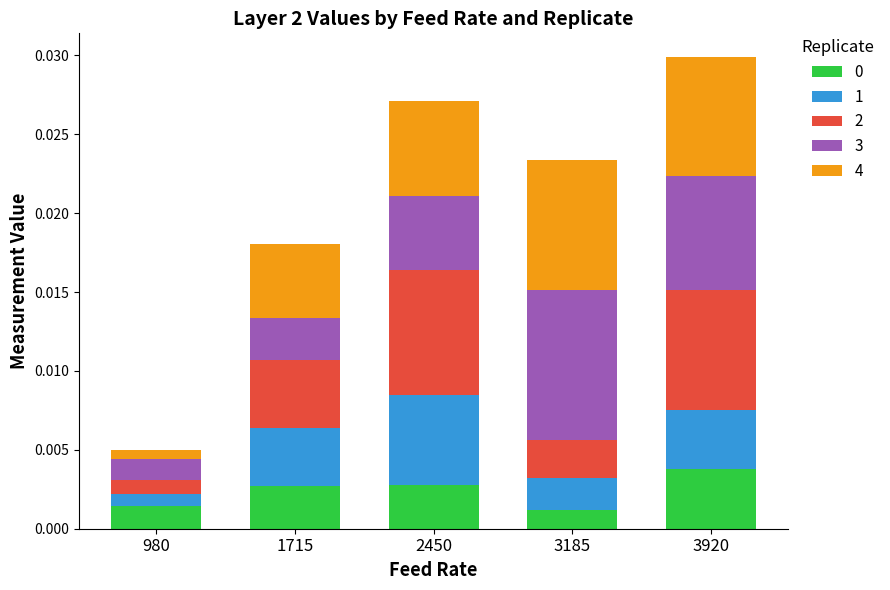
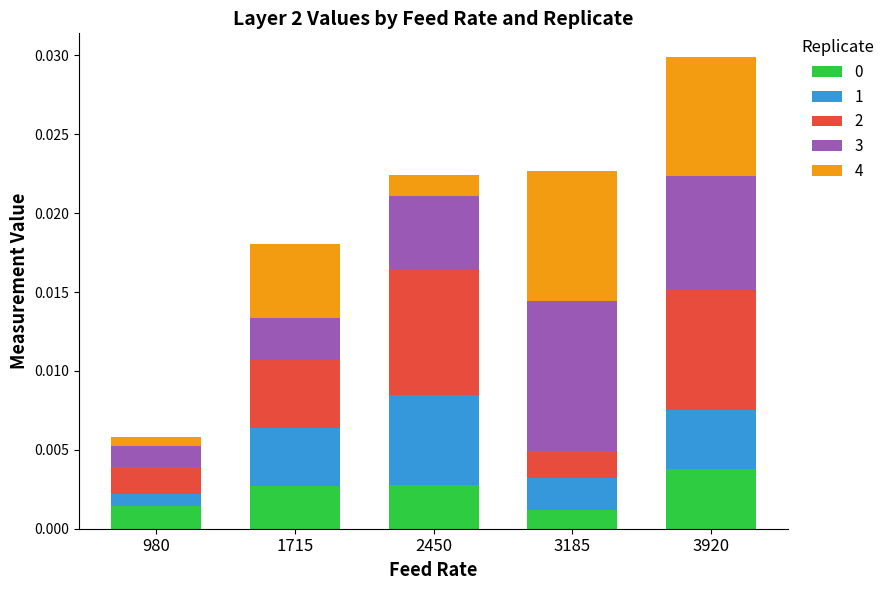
2, 980: 0.0009 -> 0.0017
4, 2450: 0.0061 -> 0.0013
2, 3185: 0.0024 -> 0.0017
